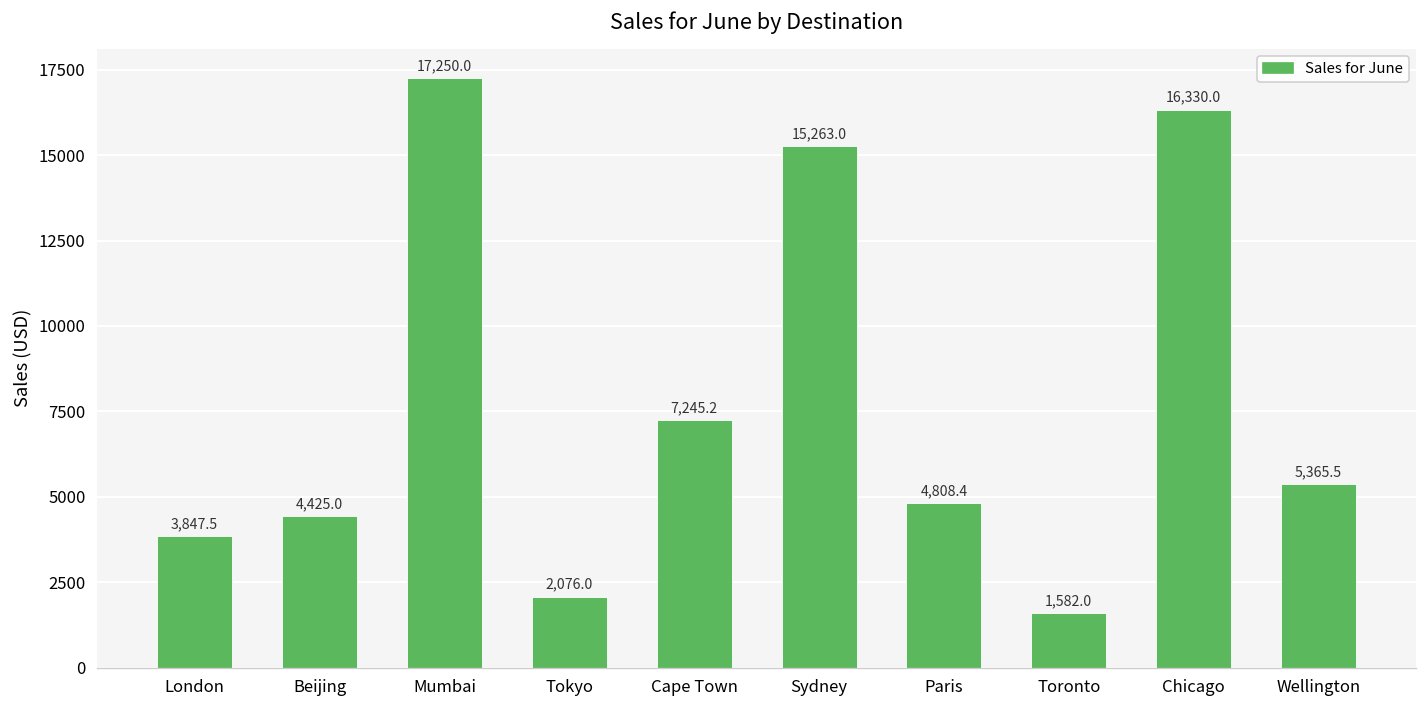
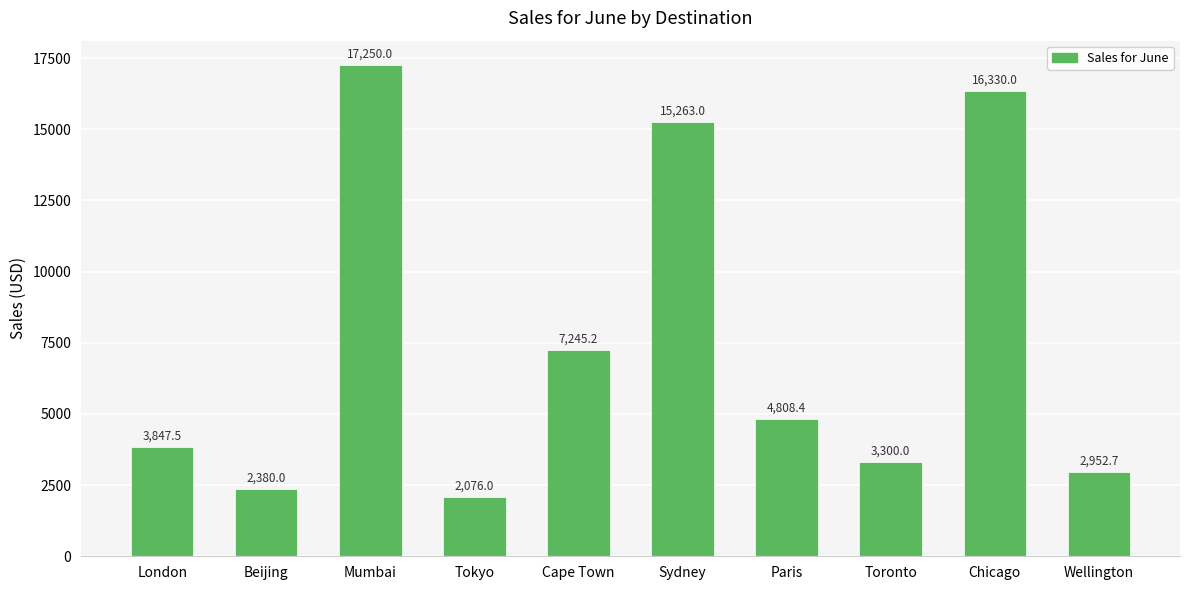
Beijing: 4,425.0 -> 2,380.0
Toronto: 1,582.0 -> 3,300.0
Wellington: 5,365.5 -> 2,952.7
